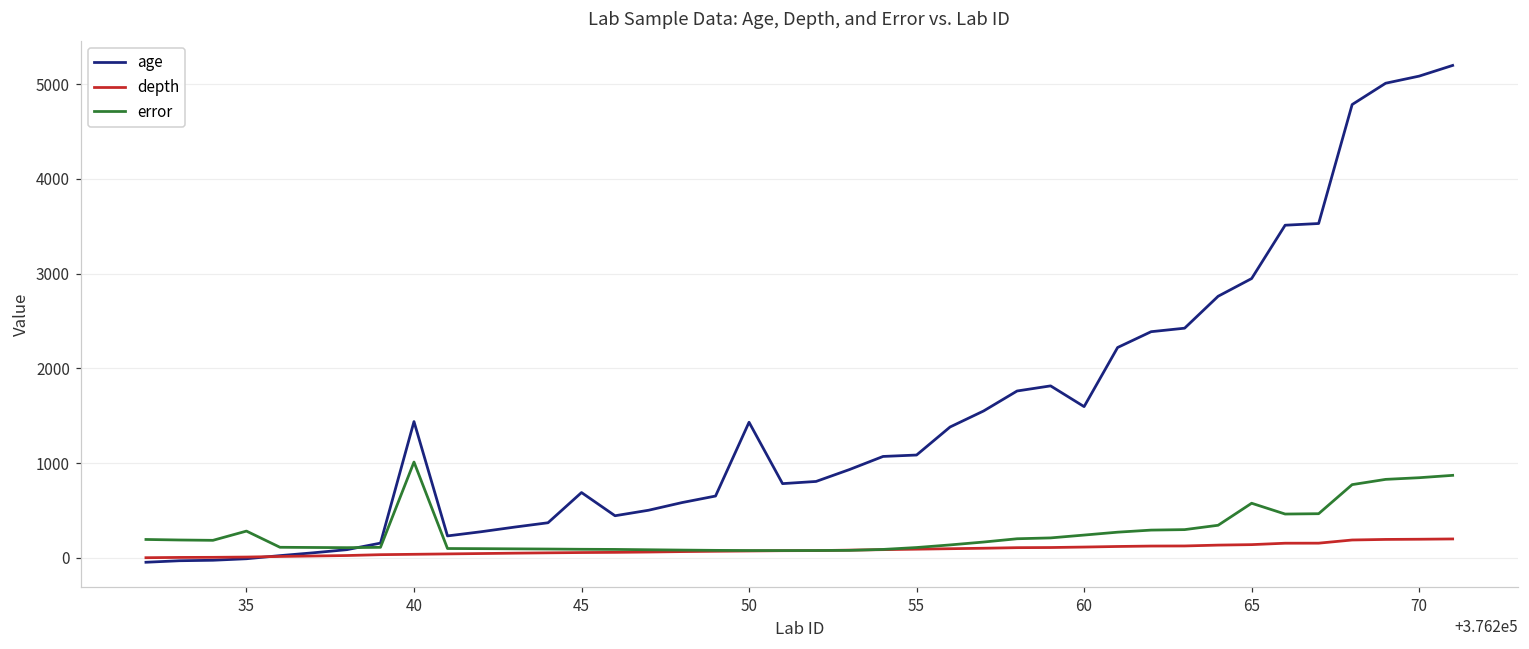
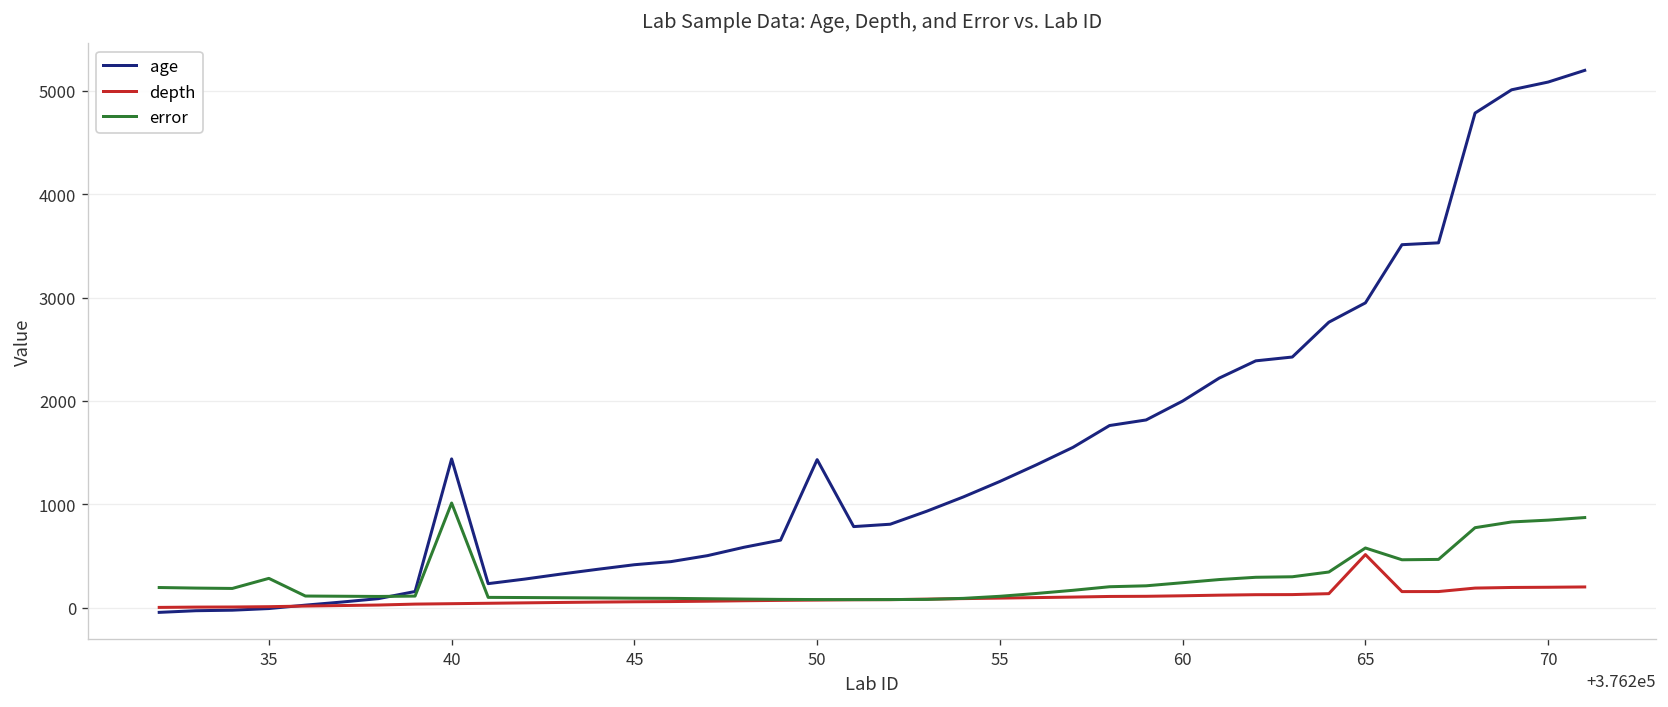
age, 45: 700 -> 400
age, 55: 1100 -> 1200
age, 60: 1600 -> 2000
depth, 65: 100 -> 500
